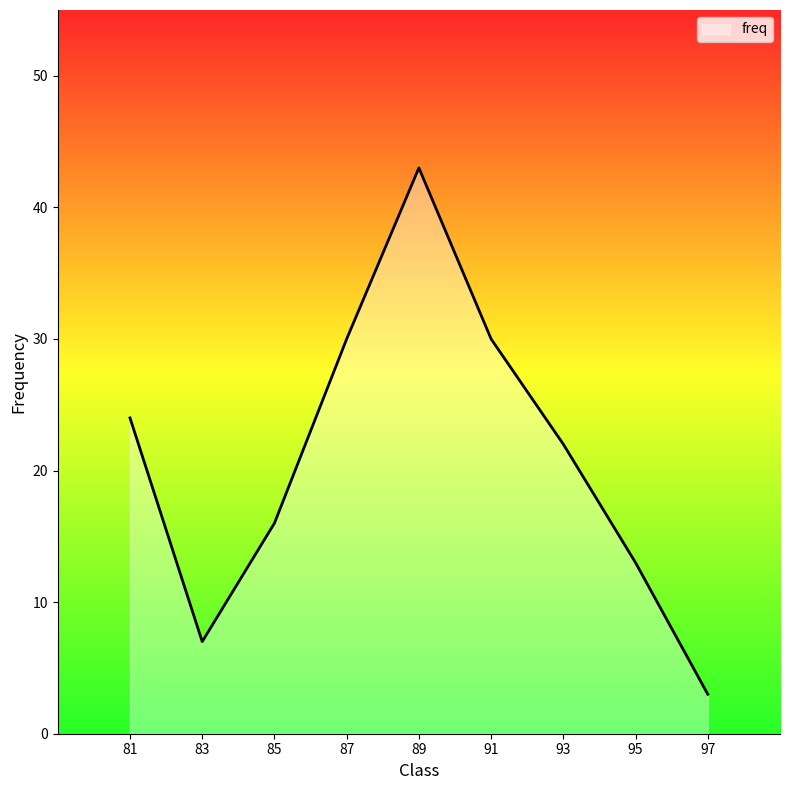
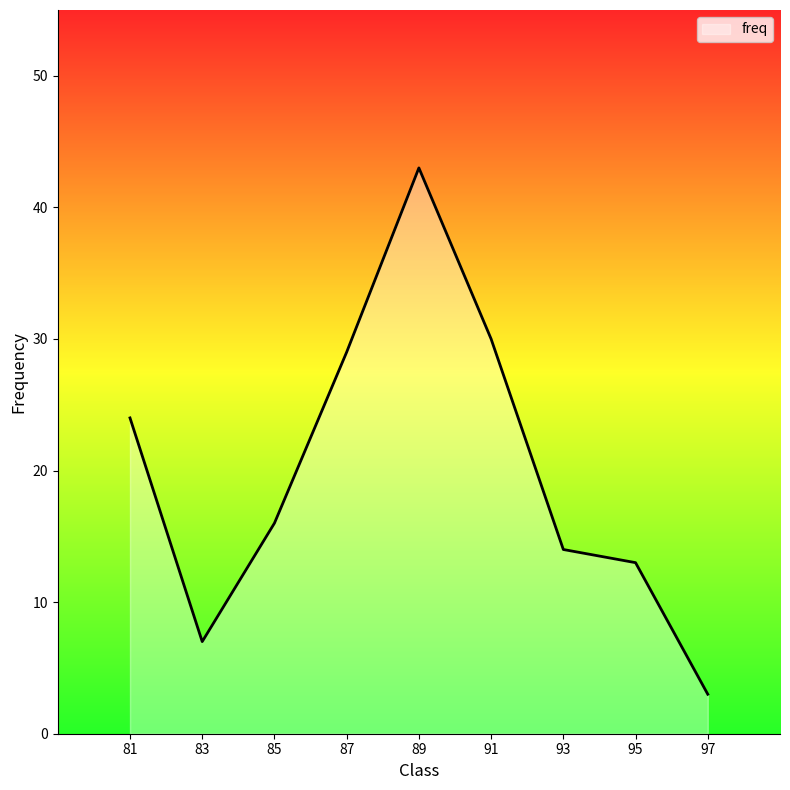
87: 30 -> 29
93: 22 -> 14
